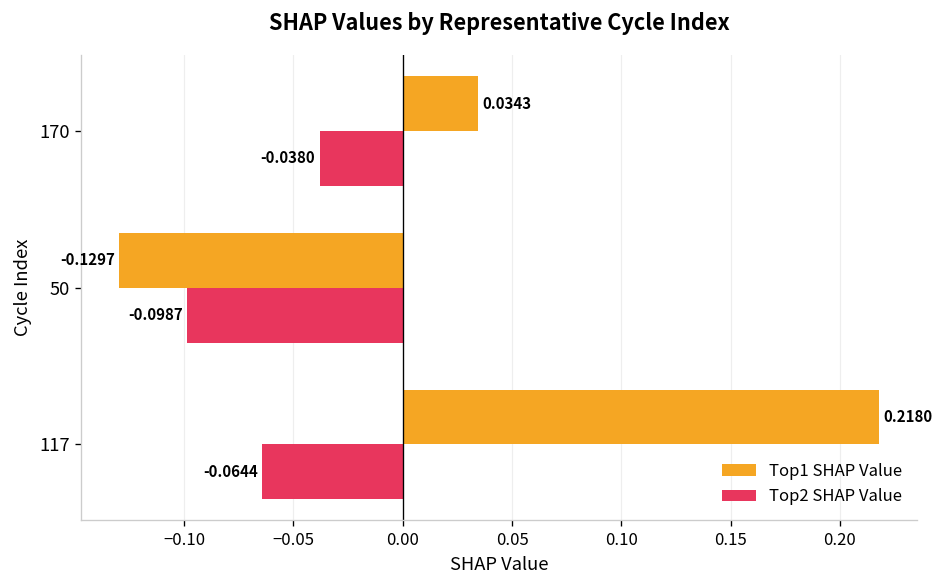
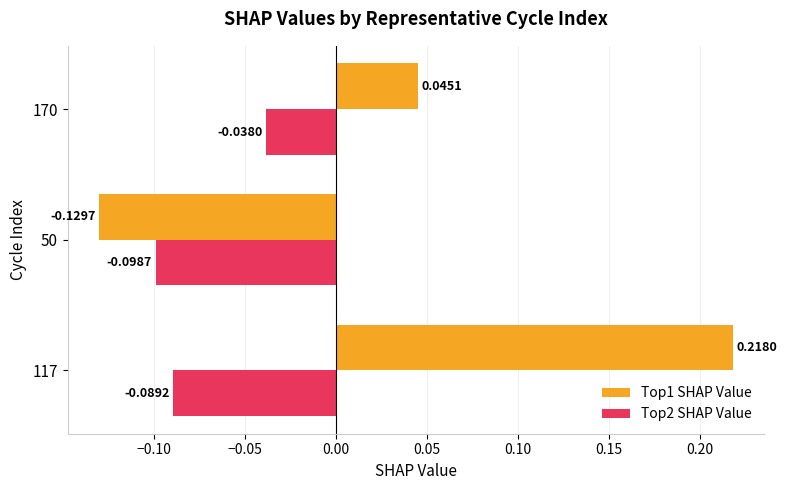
Top1 SHAP Value, 170: 0.0343 -> 0.0451
Top2 SHAP Value, 117: -0.0644 -> -0.0892
